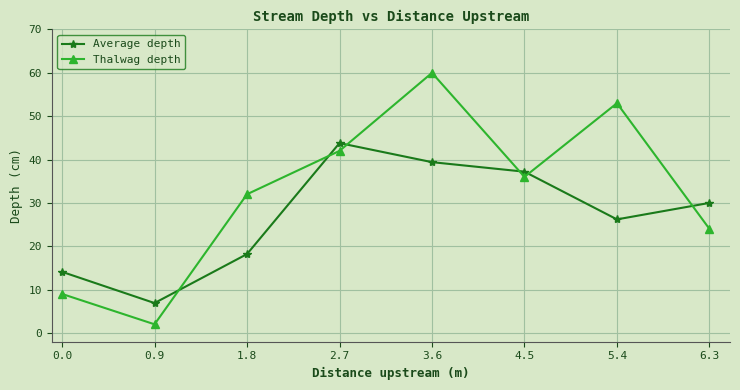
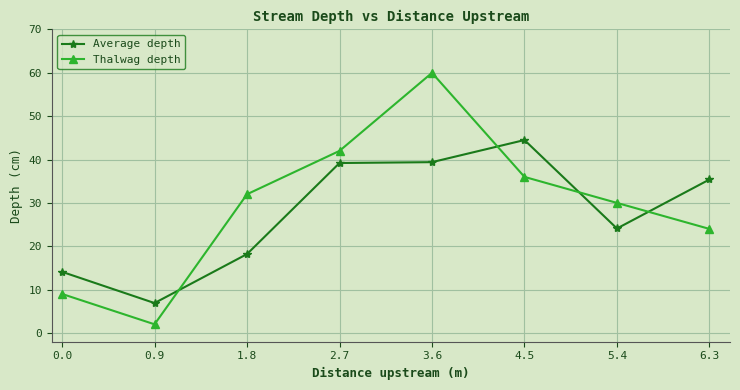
Average depth, 2.7: 44 -> 39
Average depth, 4.5: 37 -> 45
Average depth, 5.4: 26 -> 24
Thalwag depth, 5.4: 53 -> 30
Average depth, 6.3: 30 -> 35
